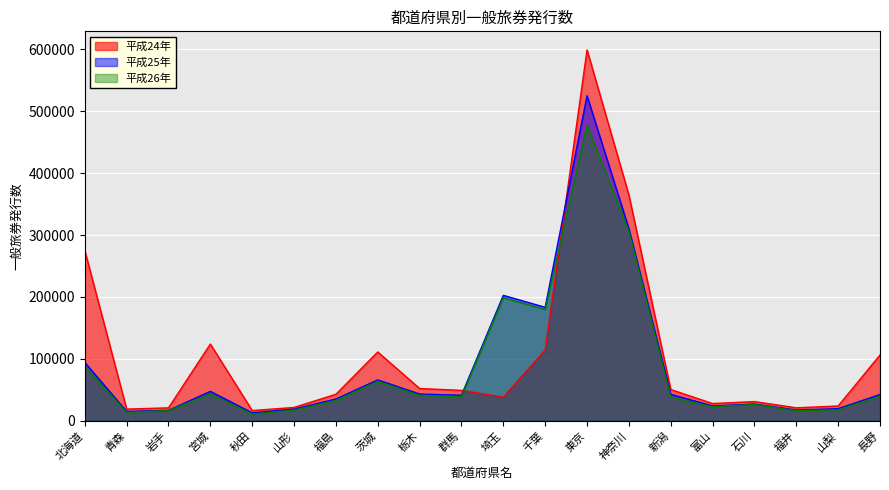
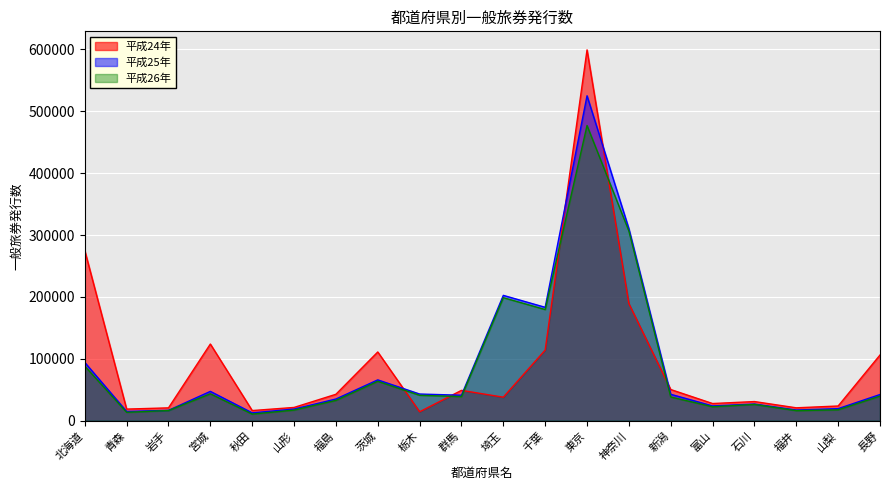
平成24年, 栃木: 50000 -> 10000
平成24年, 神奈川: 360000 -> 190000
